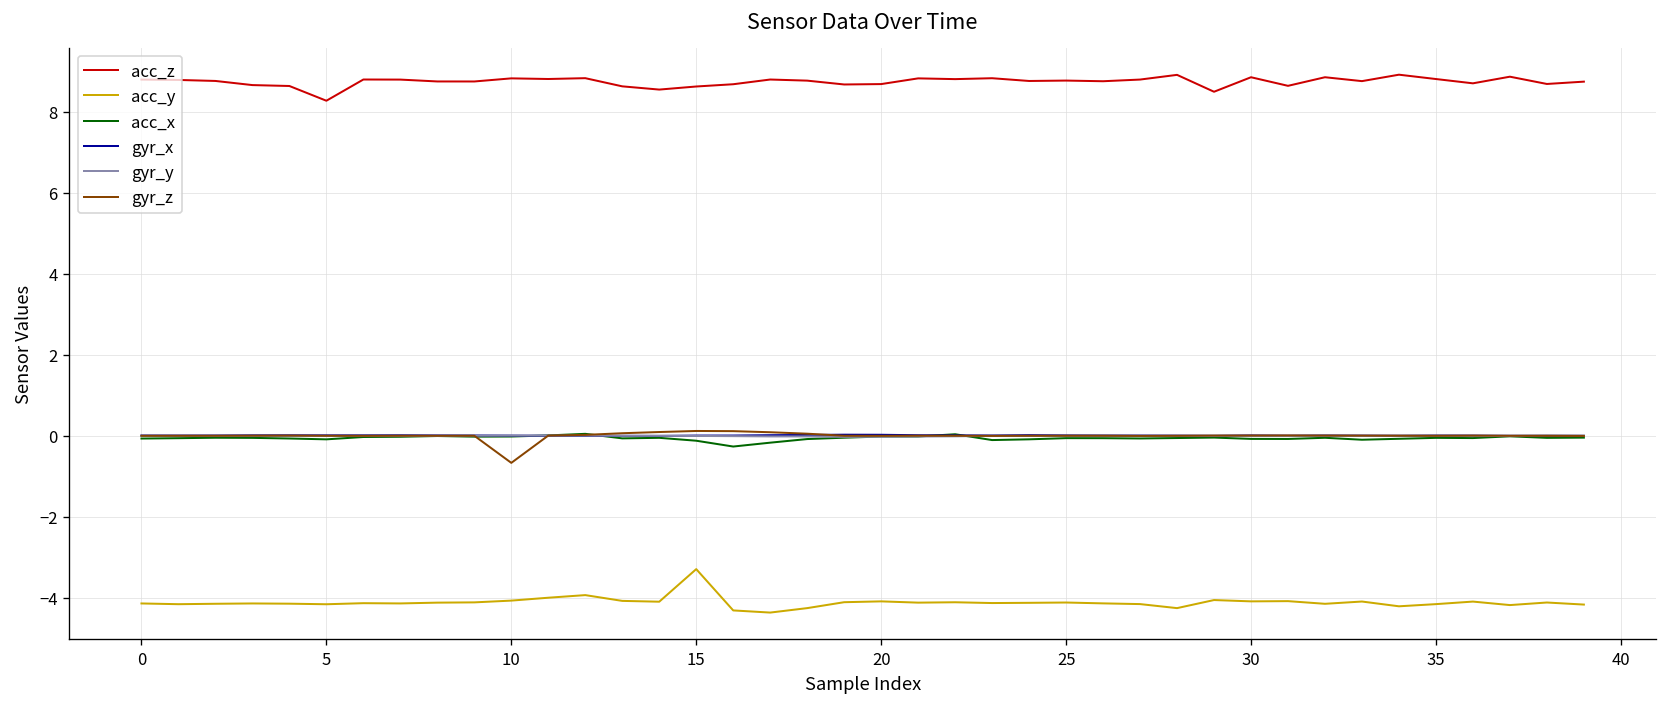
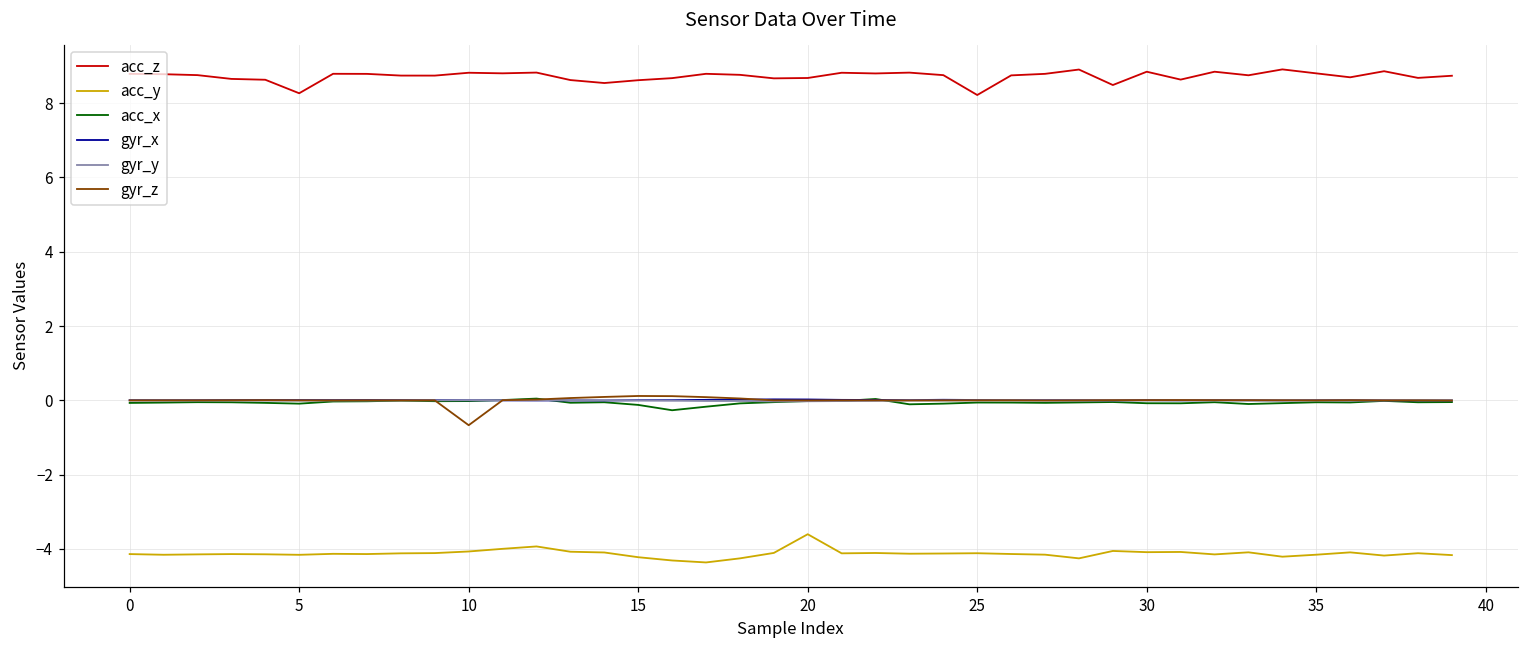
acc_y, 15: -3.3 -> -4.2
acc_y, 20: -4.1 -> -3.6
acc_z, 25: 8.8 -> 8.2
